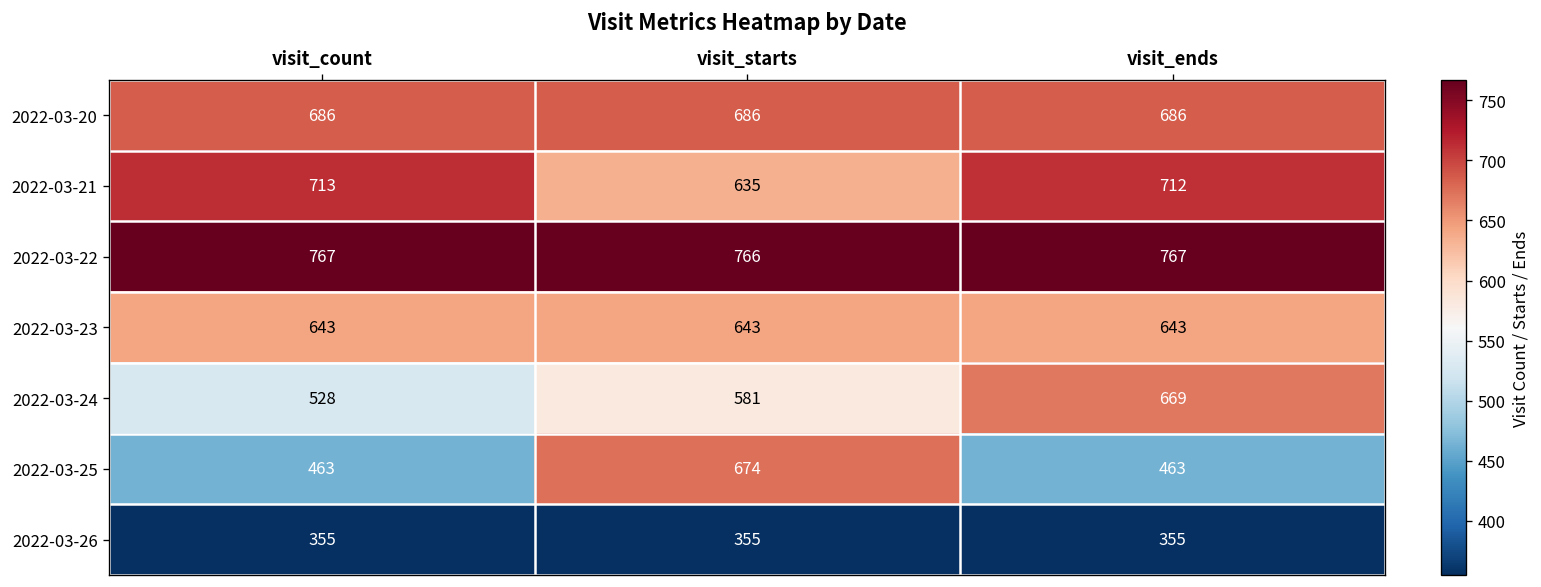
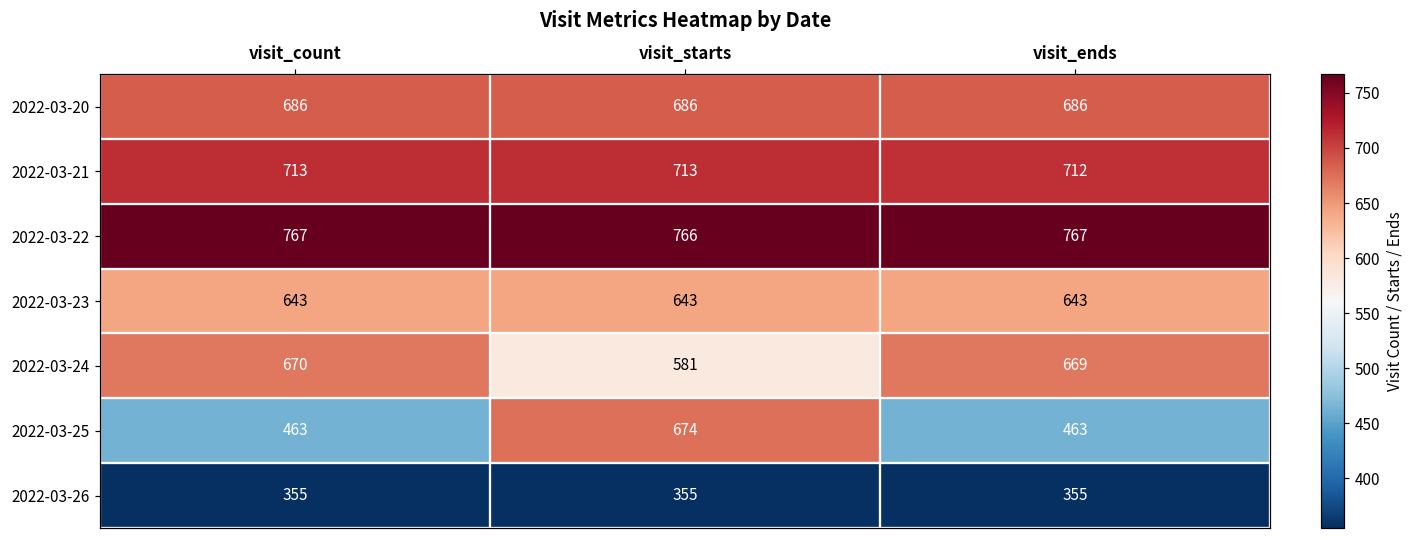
2022-03-21, visit_starts: 635 -> 713
2022-03-24, visit_count: 528 -> 670
